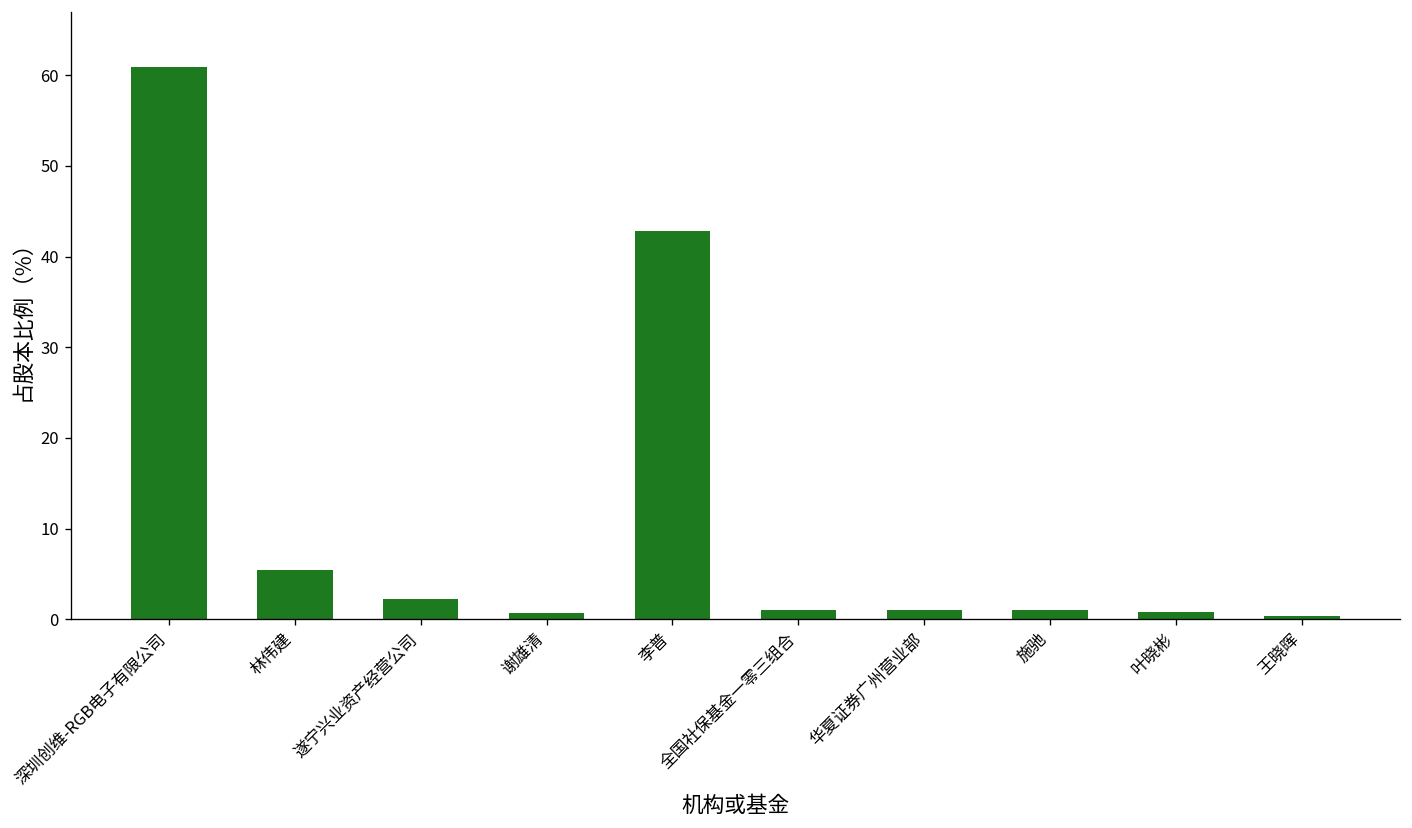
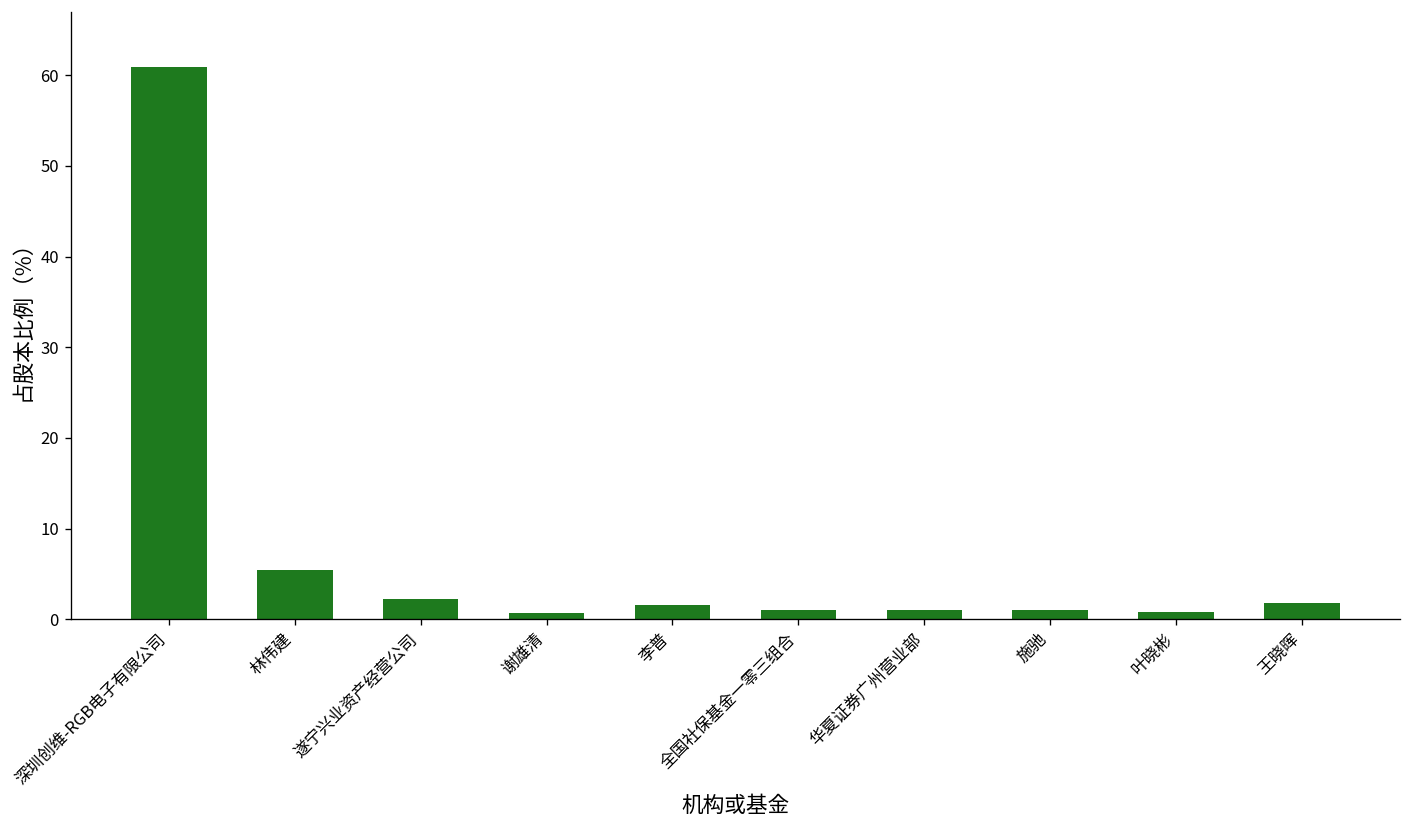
李普: 43 -> 2
王晓晖: 0 -> 2
